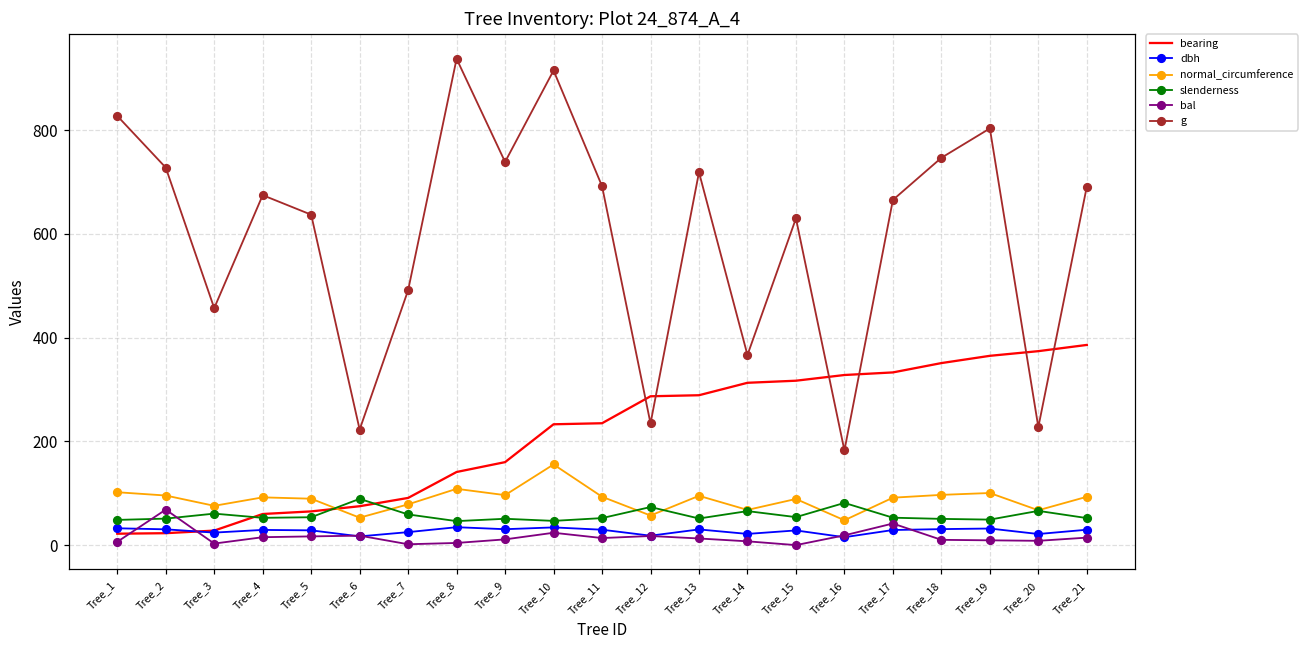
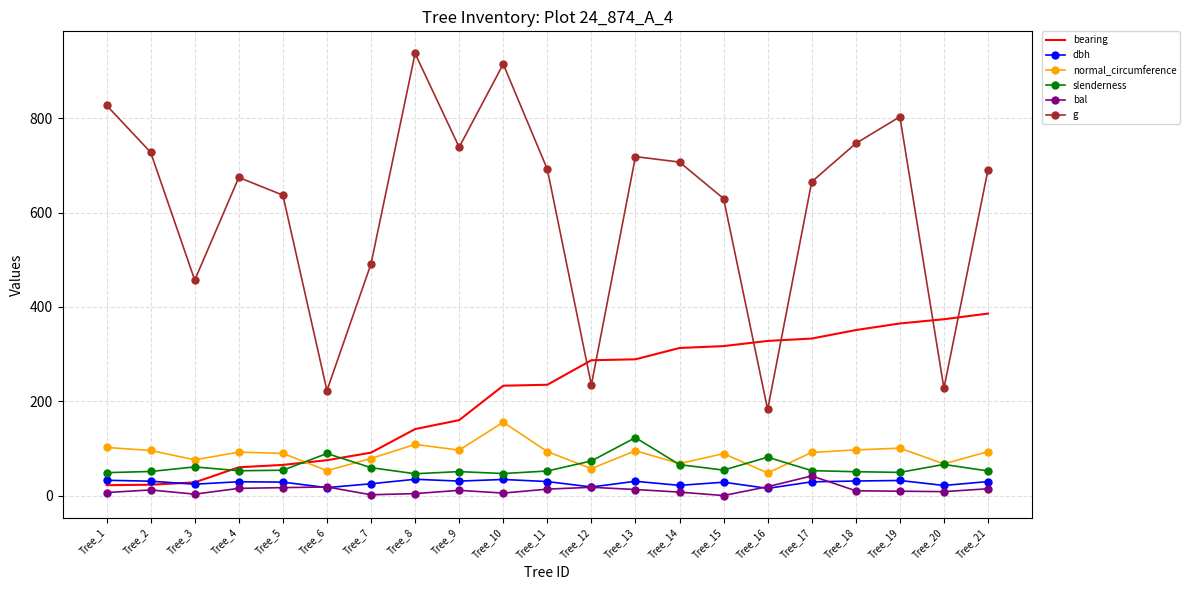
bal, Tree_2: 70 -> 10
bal, Tree_10: 20 -> 10
slenderness, Tree_13: 50 -> 120
g, Tree_14: 370 -> 710
